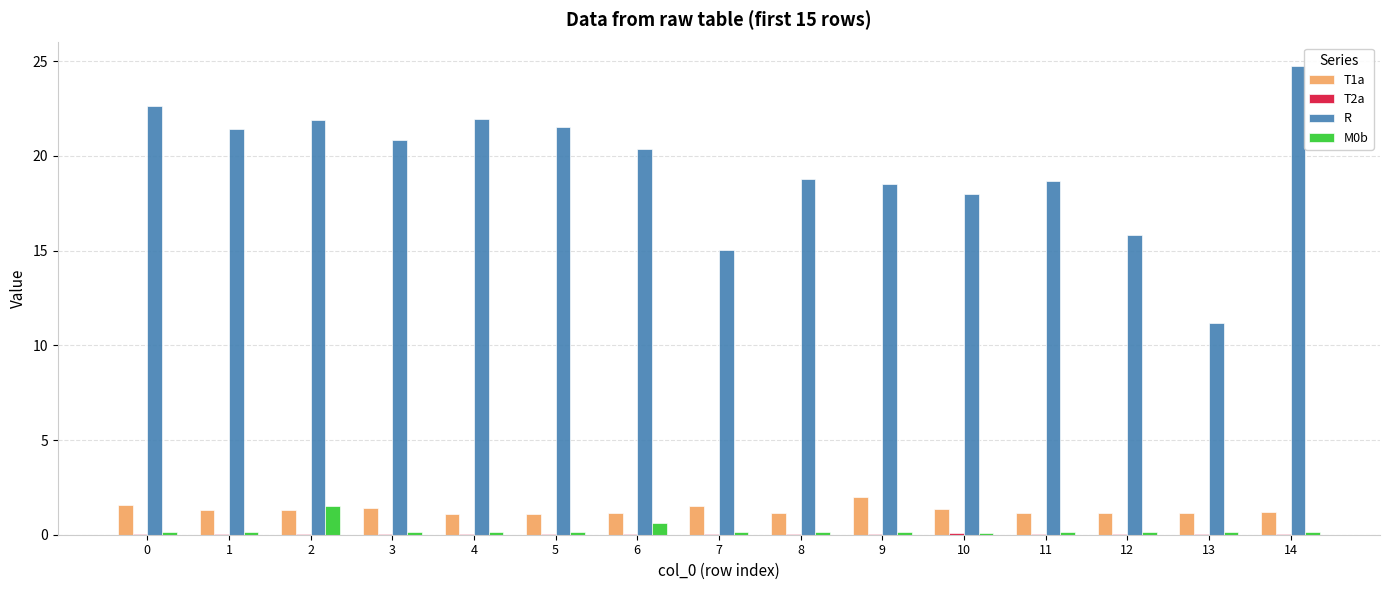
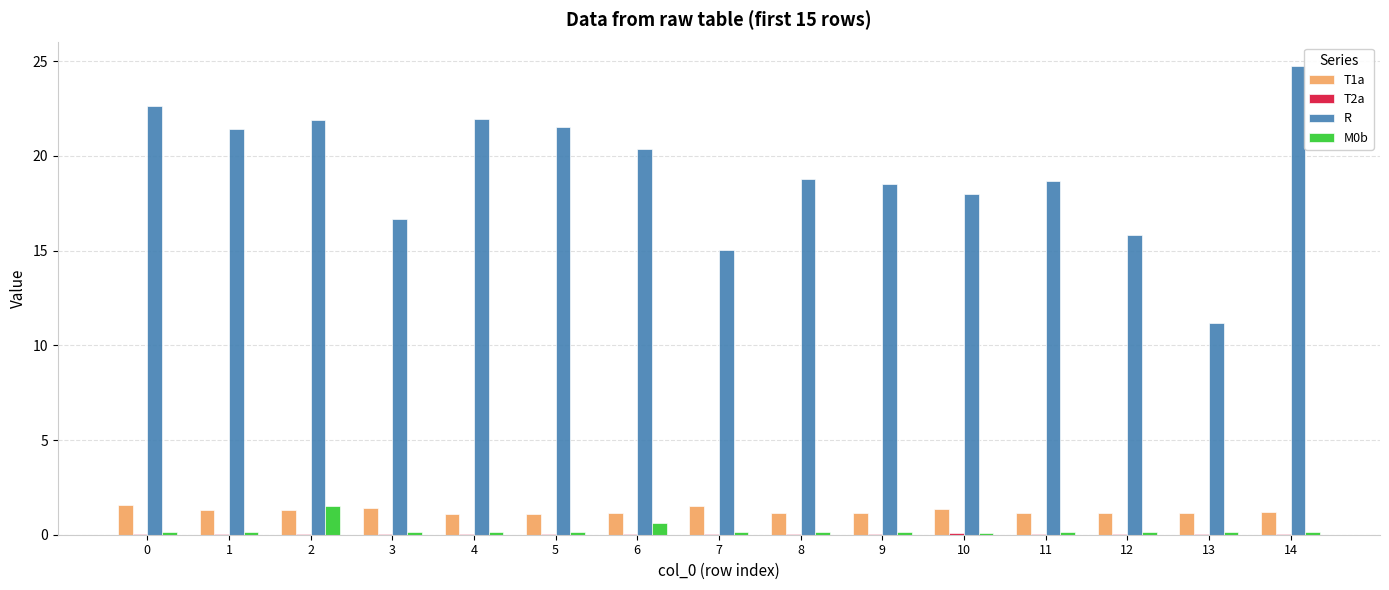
R, 3: 20.9 -> 16.6
T1a, 9: 2.0 -> 1.1
